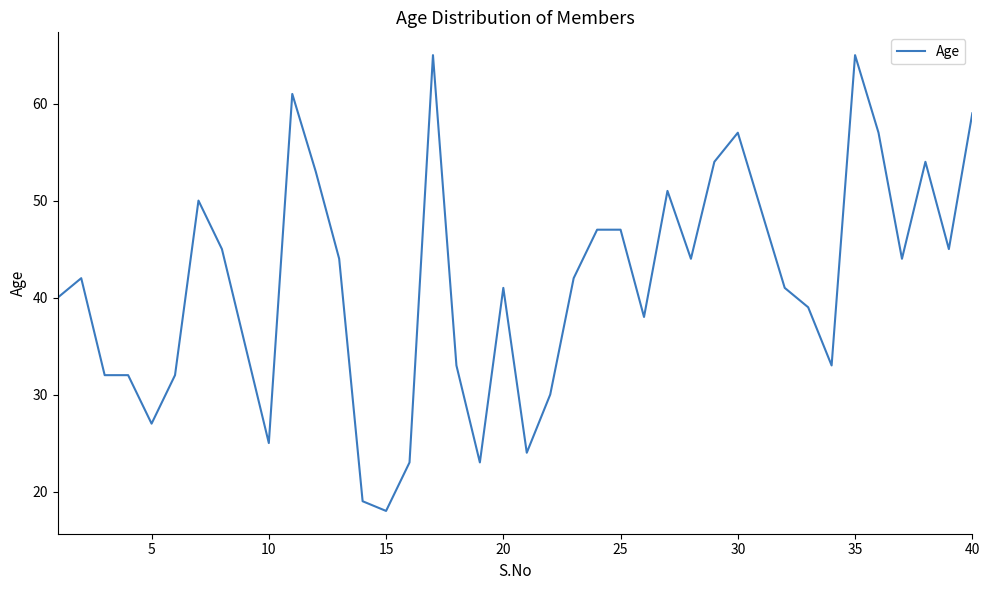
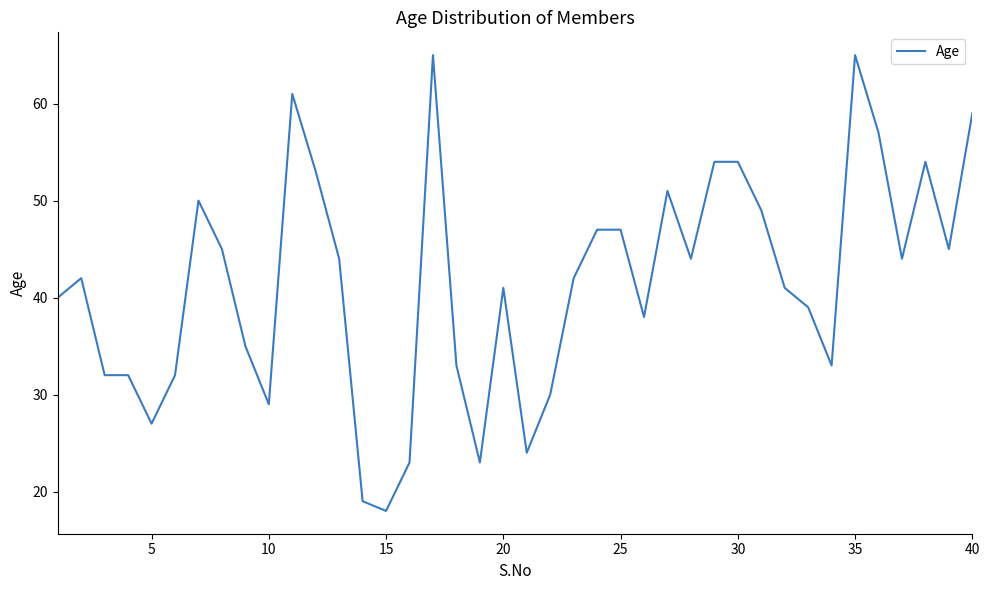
10: 25 -> 29
30: 57 -> 54
